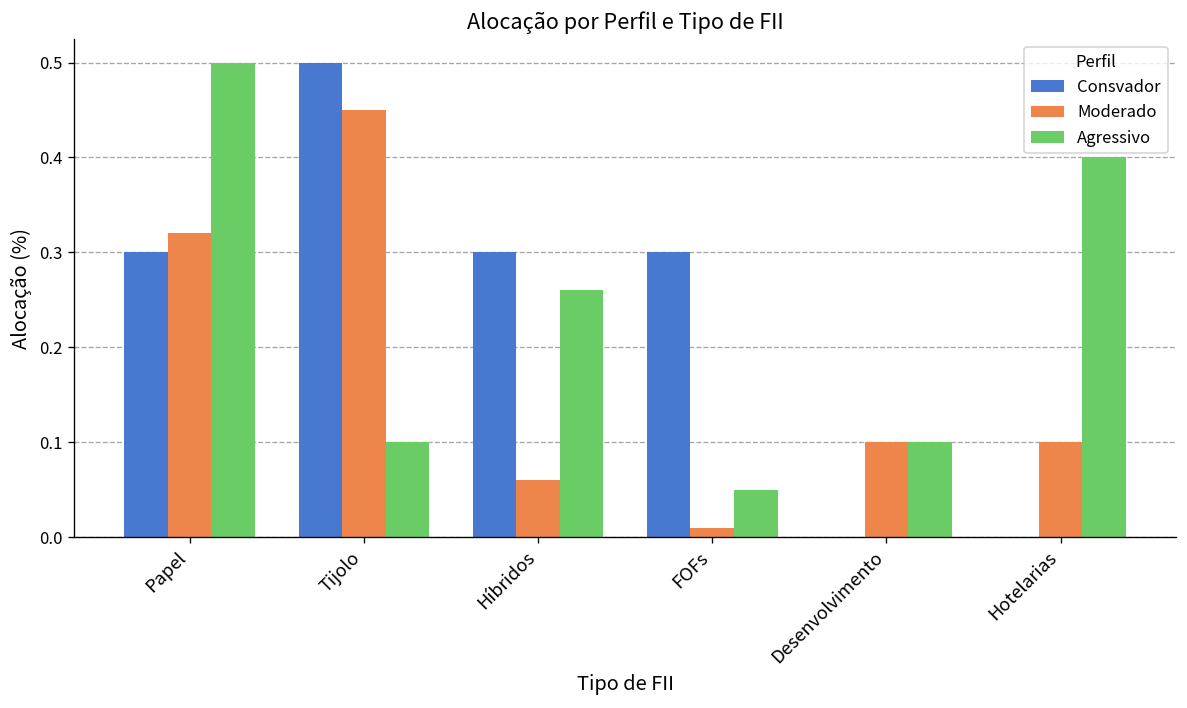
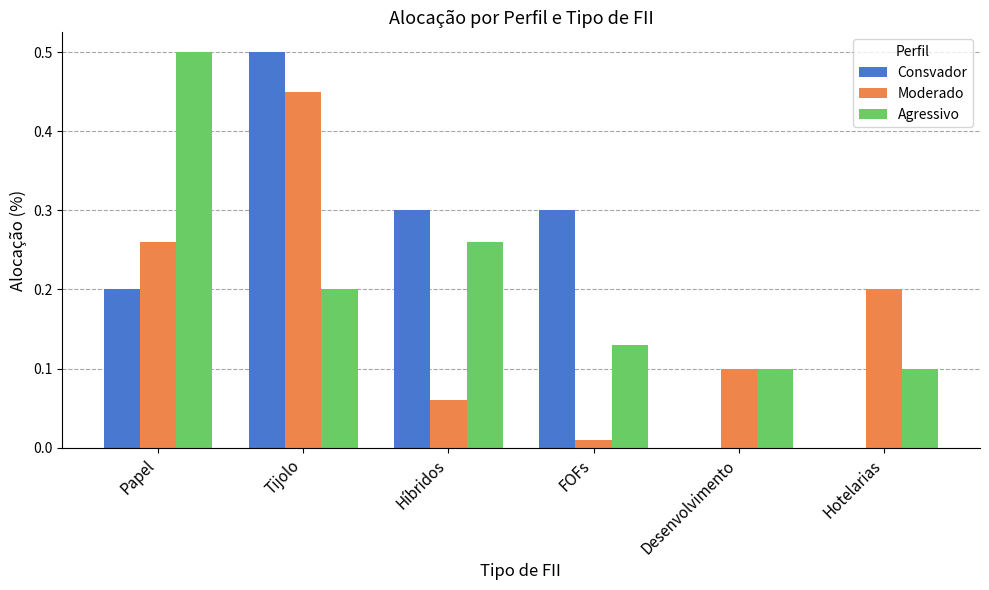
Consvador, Papel: 0.3 -> 0.2
Moderado, Papel: 0.32 -> 0.26
Agressivo, Tijolo: 0.1 -> 0.2
Agressivo, FOFs: 0.05 -> 0.13
Moderado, Hotelarias: 0.1 -> 0.2
Agressivo, Hotelarias: 0.4 -> 0.1
